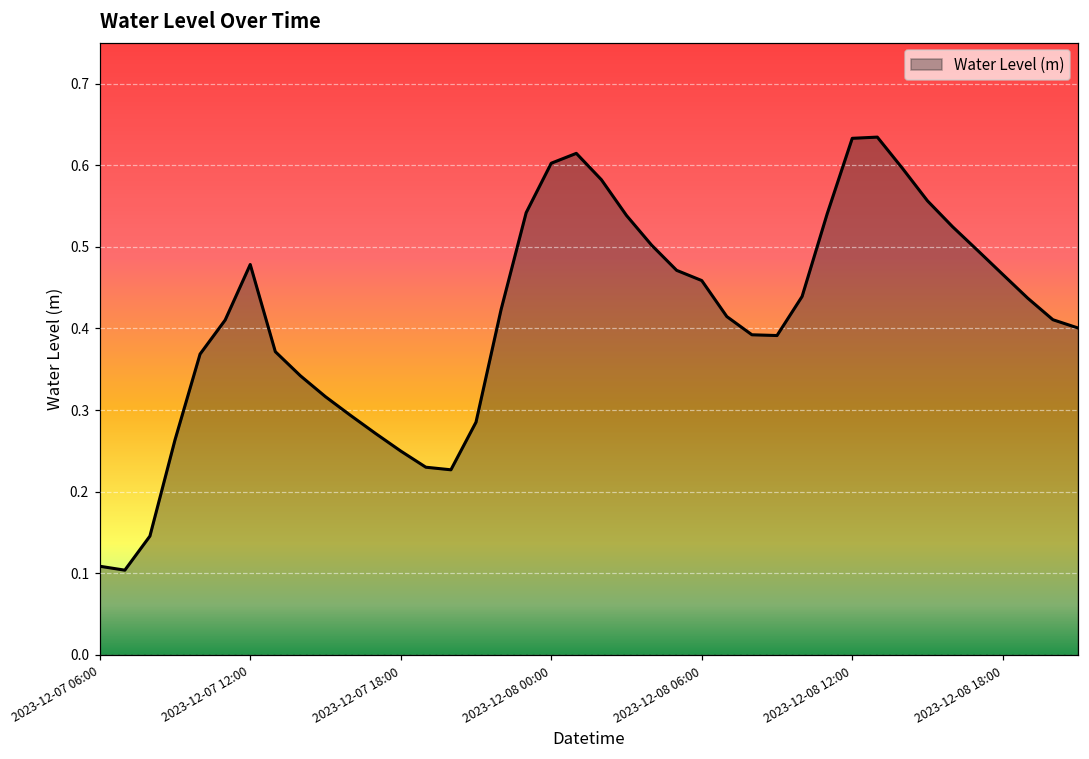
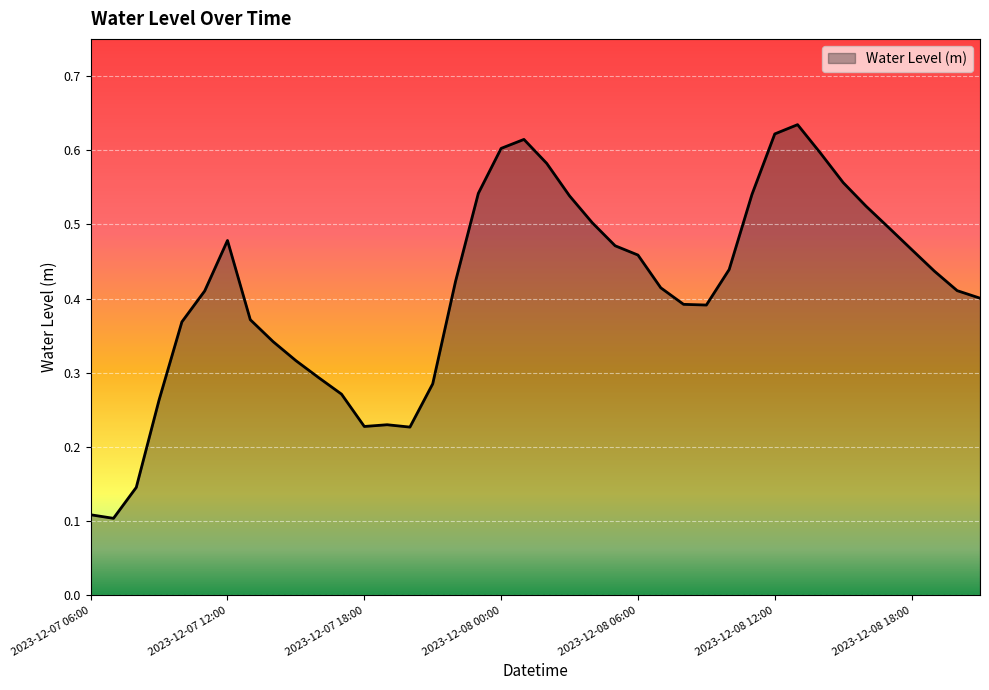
2023-12-07 18:00: 0.25 -> 0.23
2023-12-08 12:00: 0.63 -> 0.62
